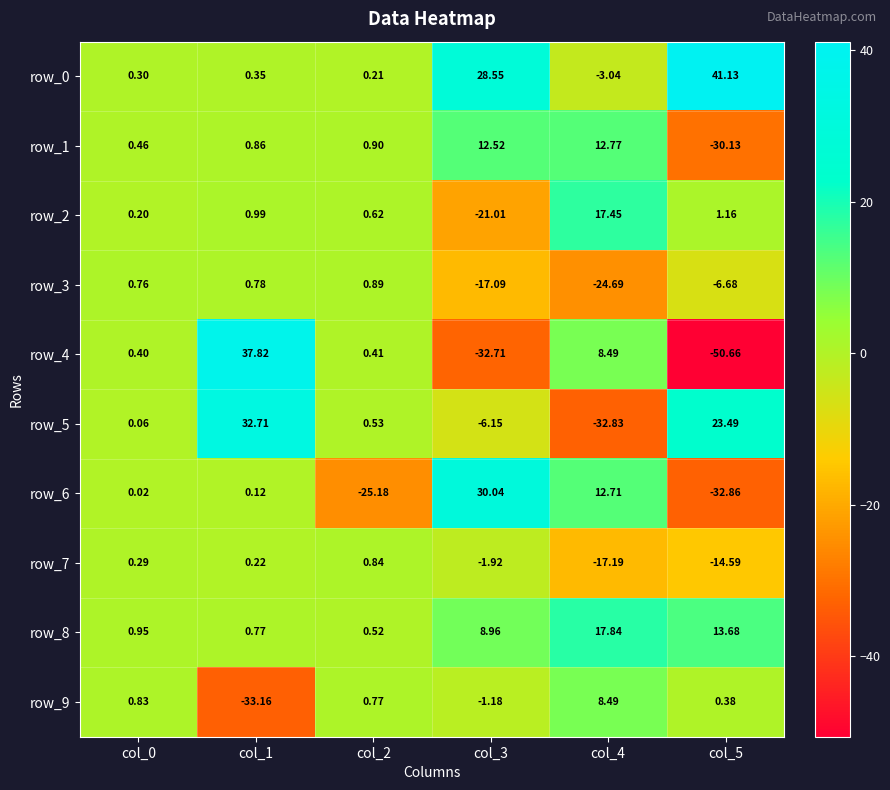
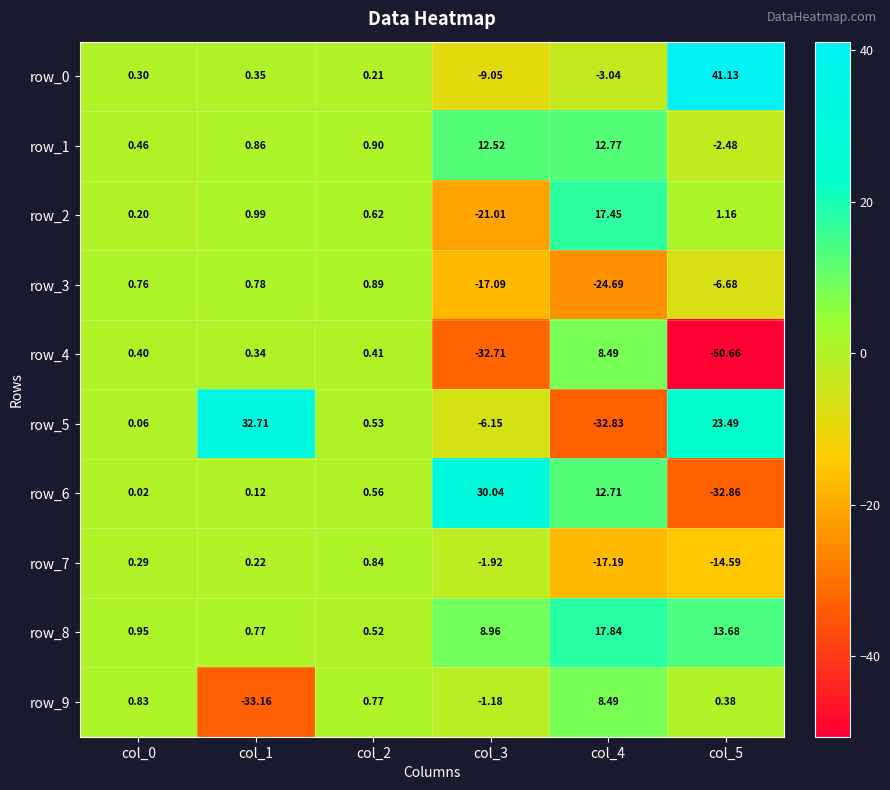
row_0, col_3: 28.55 -> -9.05
row_1, col_5: -30.13 -> -2.48
row_4, col_1: 37.82 -> 0.34
row_6, col_2: -25.18 -> 0.56
